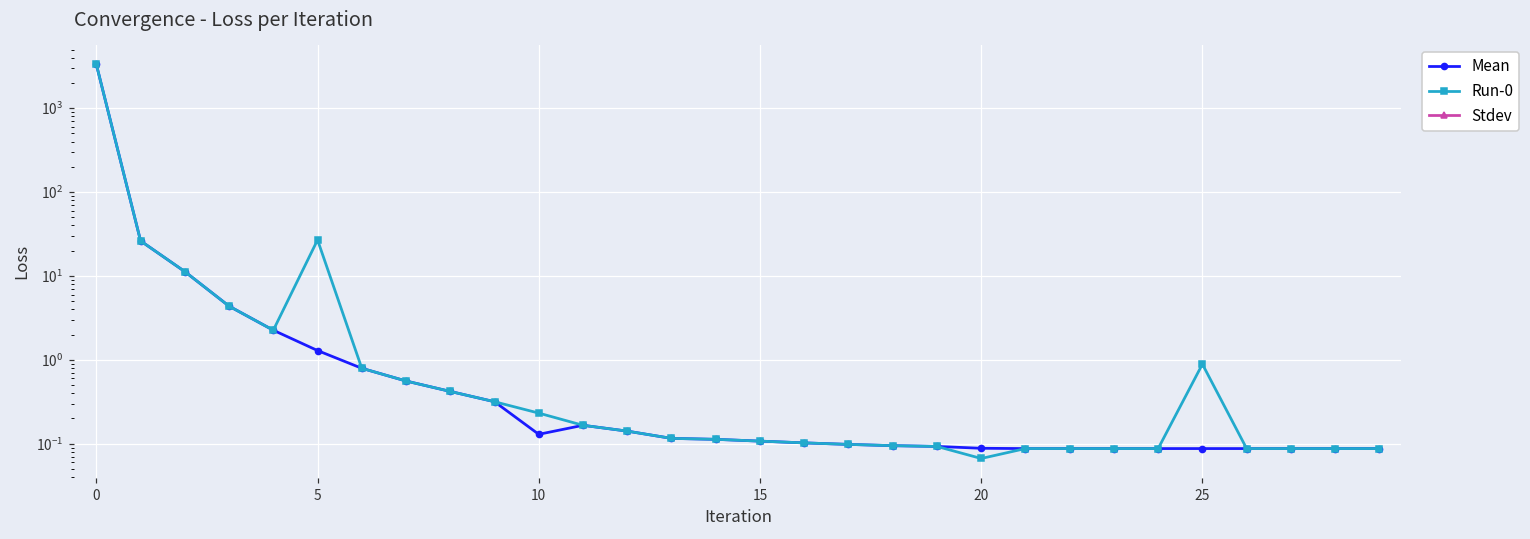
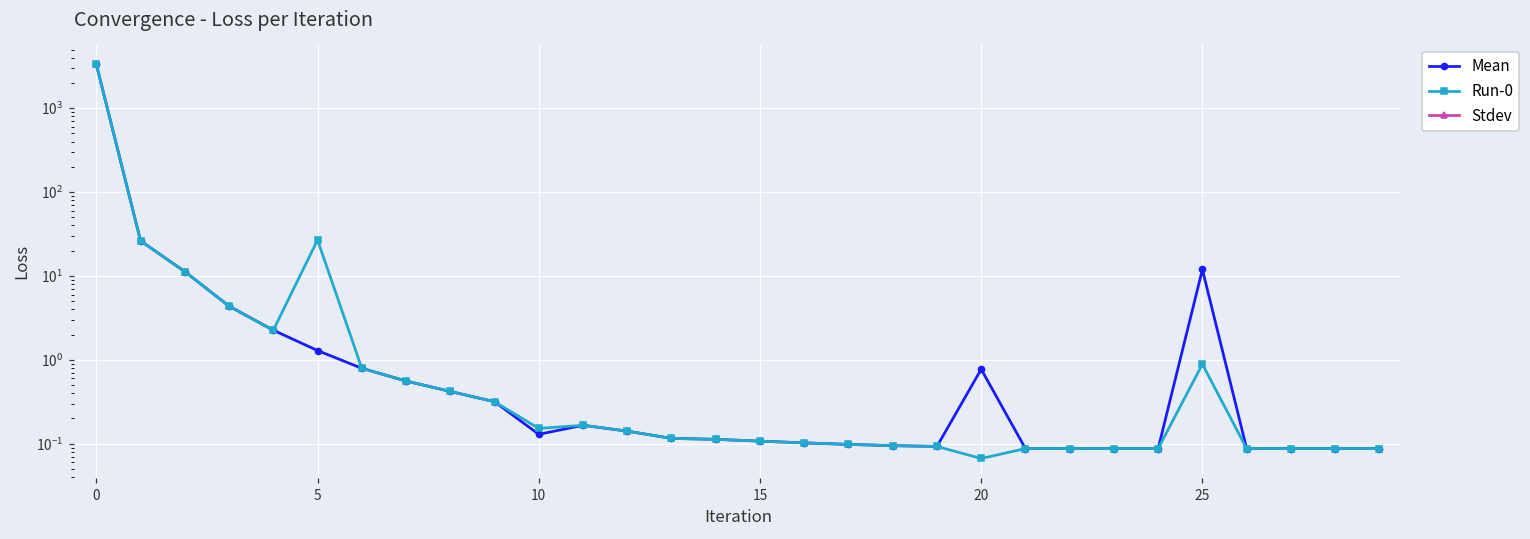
Run-0, 10: 0.23 -> 0.15
Mean, 20: 0.09 -> 0.8
Mean, 25: 0.09 -> 12
